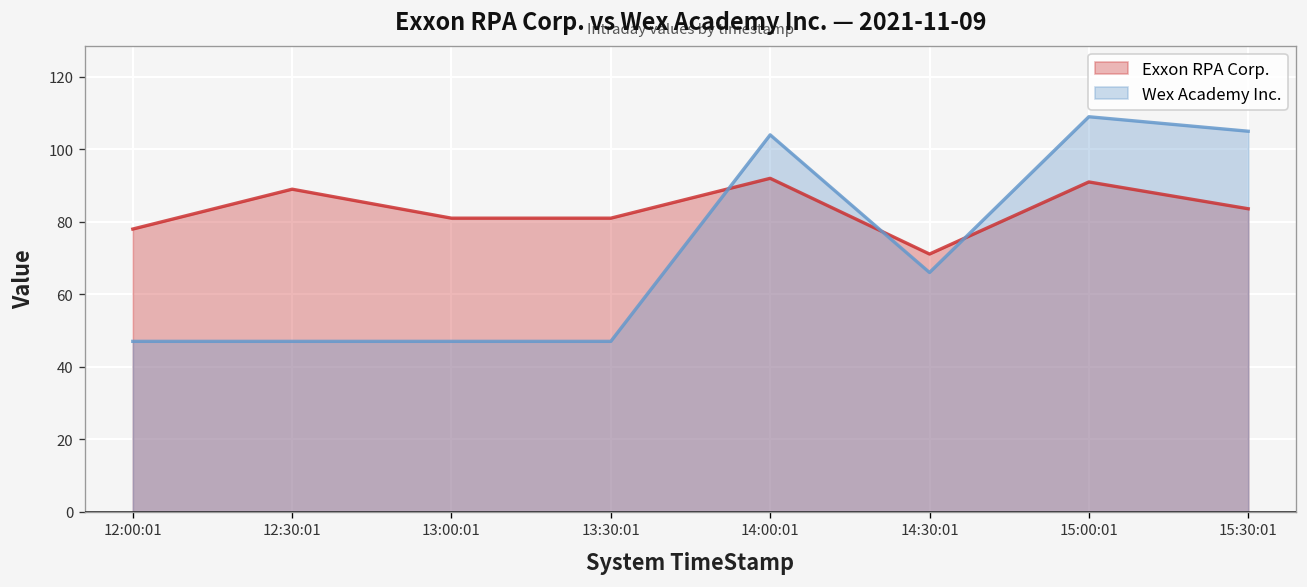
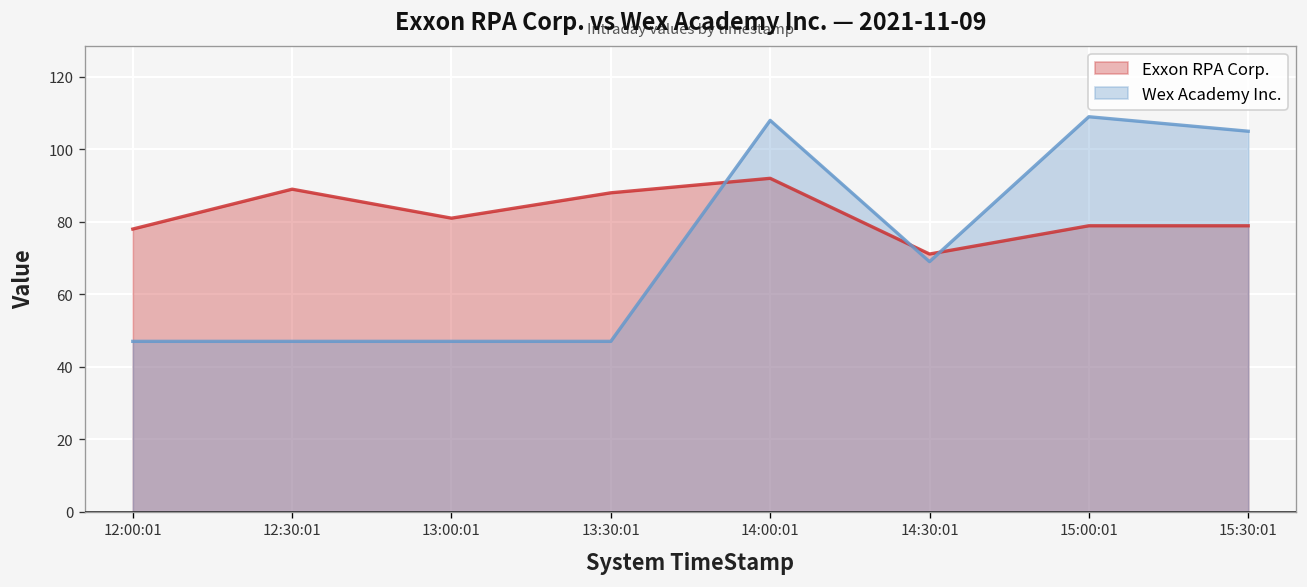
Exxon RPA Corp., 13:30:01: 81 -> 88
Wex Academy Inc., 14:00:01: 104 -> 108
Wex Academy Inc., 14:30:01: 66 -> 69
Exxon RPA Corp., 15:00:01: 91 -> 79
Exxon RPA Corp., 15:30:01: 84 -> 79
